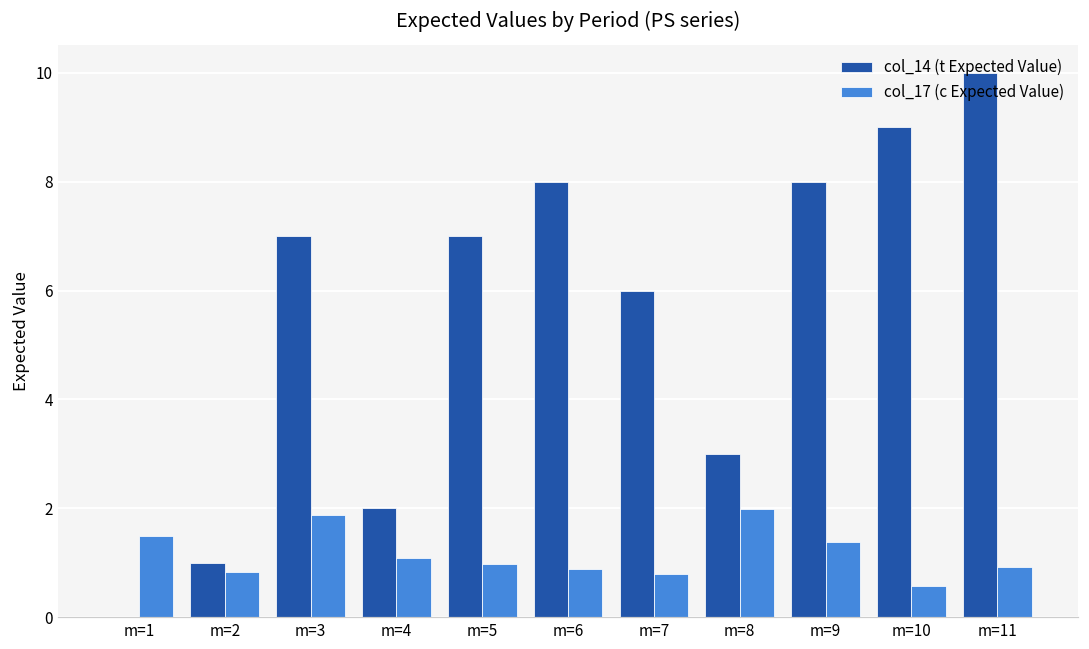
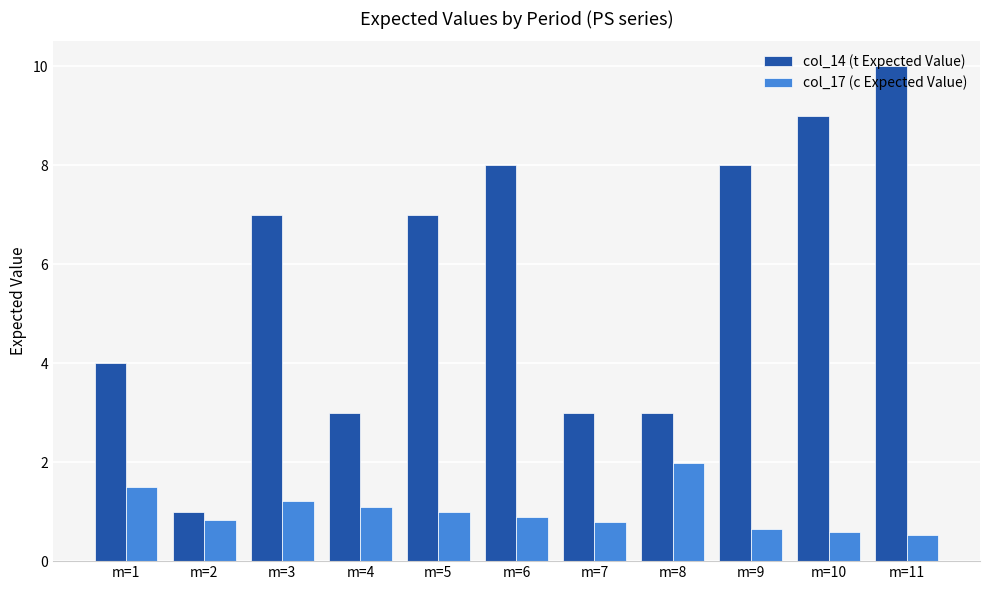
col_14 (t Expected Value), m=1: 0 -> 4
col_17 (c Expected Value), m=3: 1.9 -> 1.2
col_14 (t Expected Value), m=4: 2 -> 3
col_14 (t Expected Value), m=7: 6 -> 3
col_17 (c Expected Value), m=9: 1.4 -> 0.6
col_17 (c Expected Value), m=11: 0.9 -> 0.5
